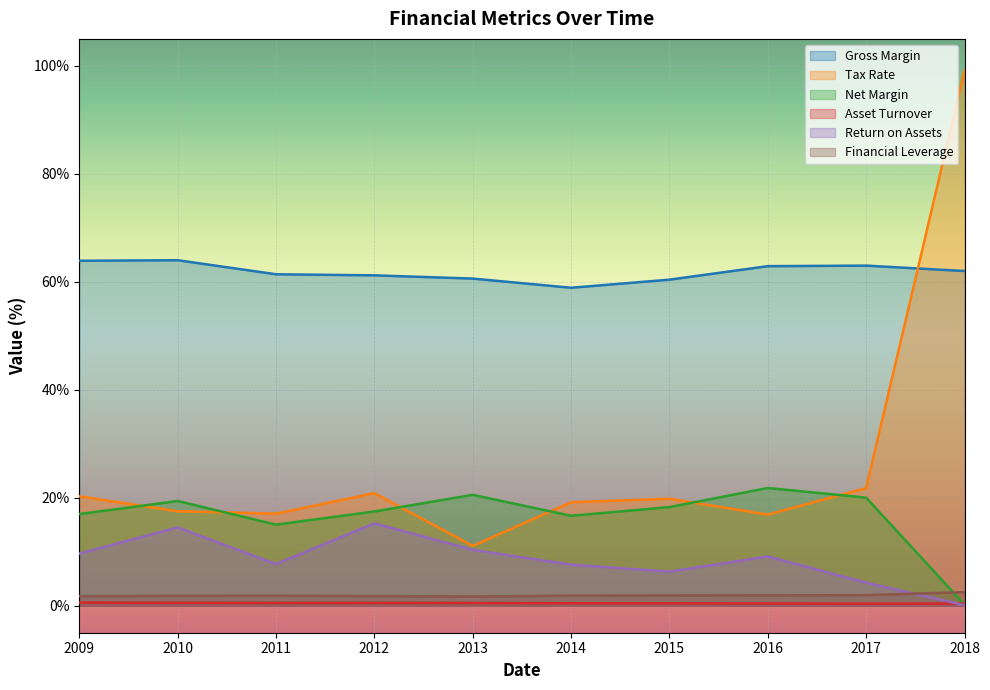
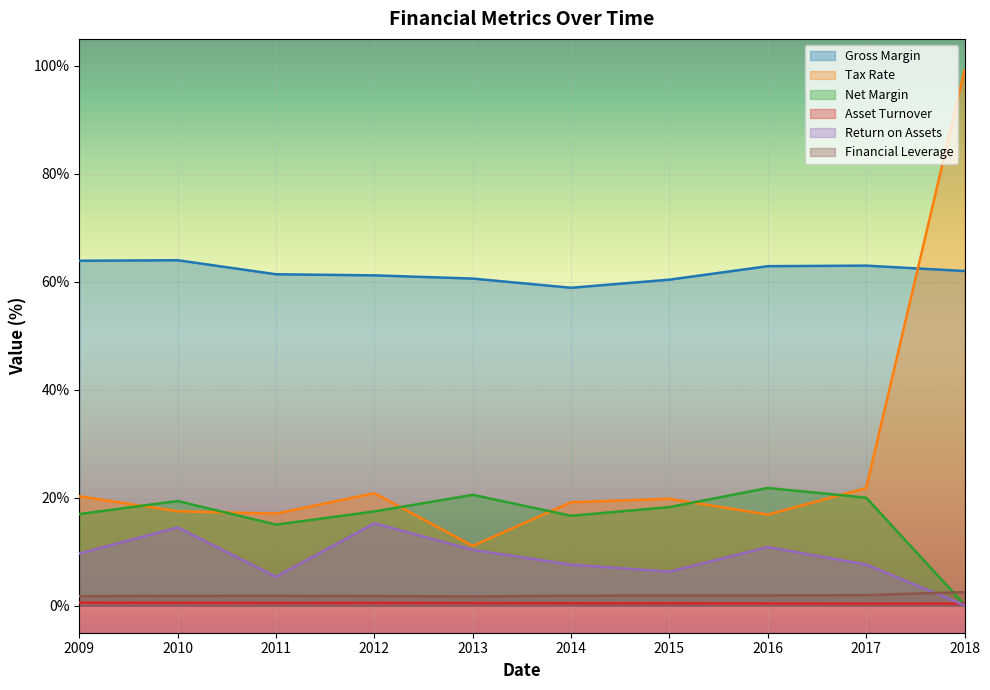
Return on Assets, 2011: 8% -> 5%
Return on Assets, 2016: 9% -> 11%
Return on Assets, 2017: 4% -> 8%
